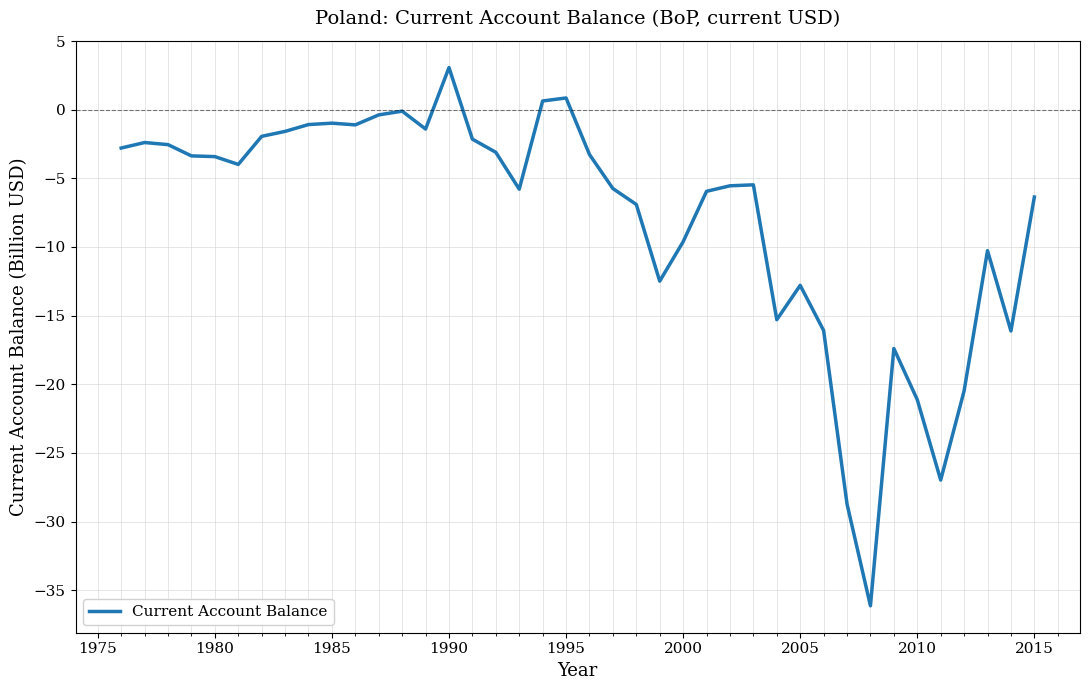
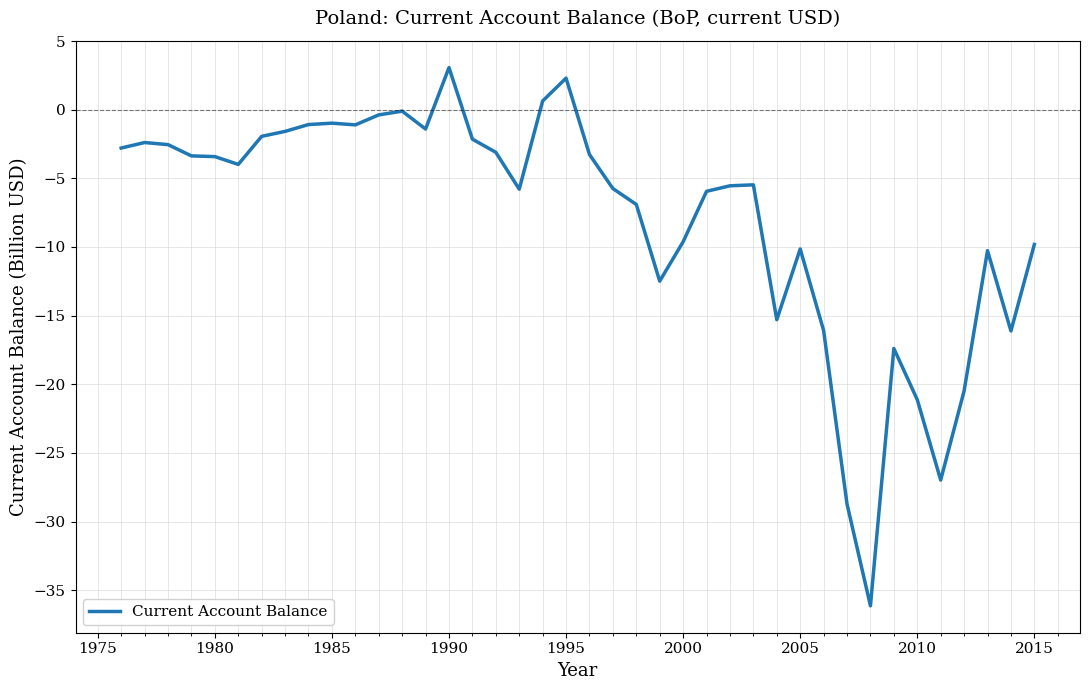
1995: 0.9 -> 2.3
2005: -12.8 -> -10.1
2015: -6.4 -> -9.8
